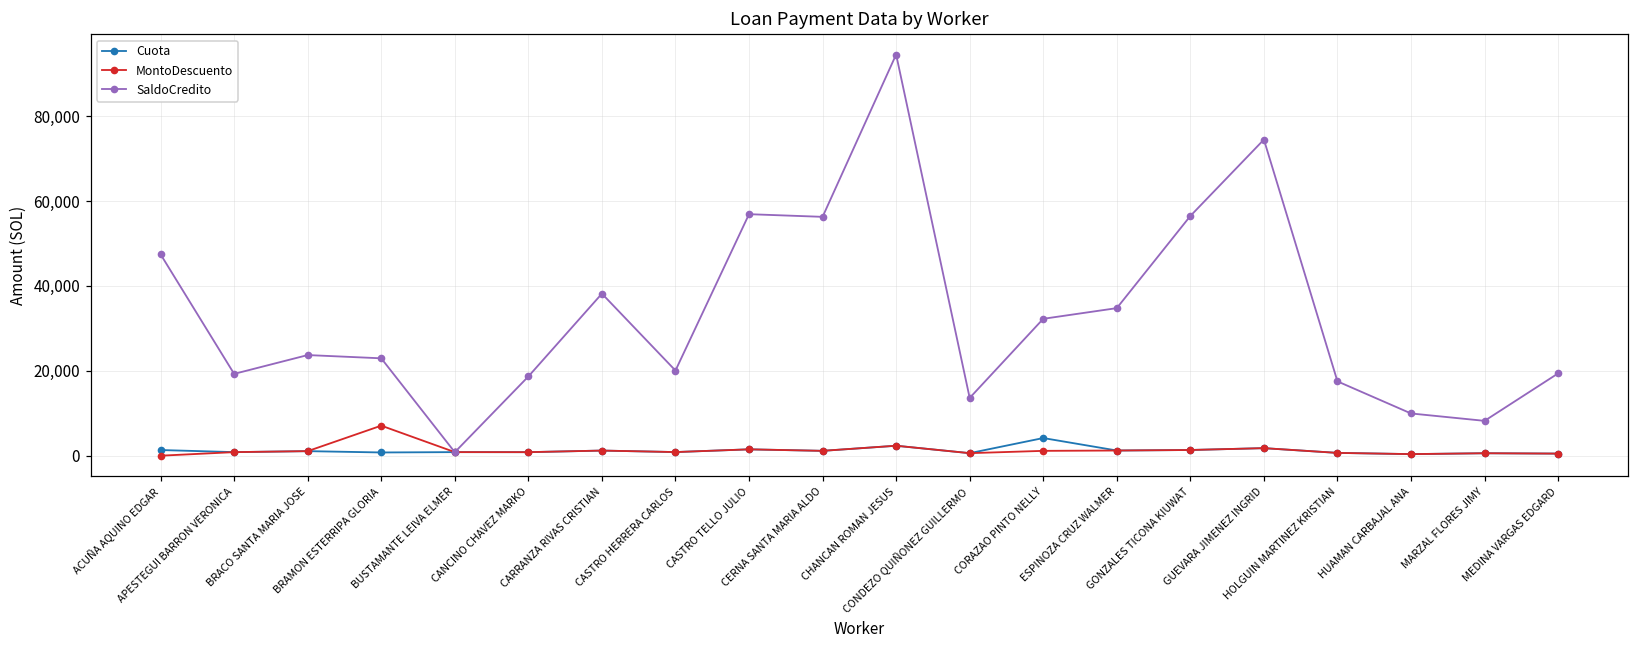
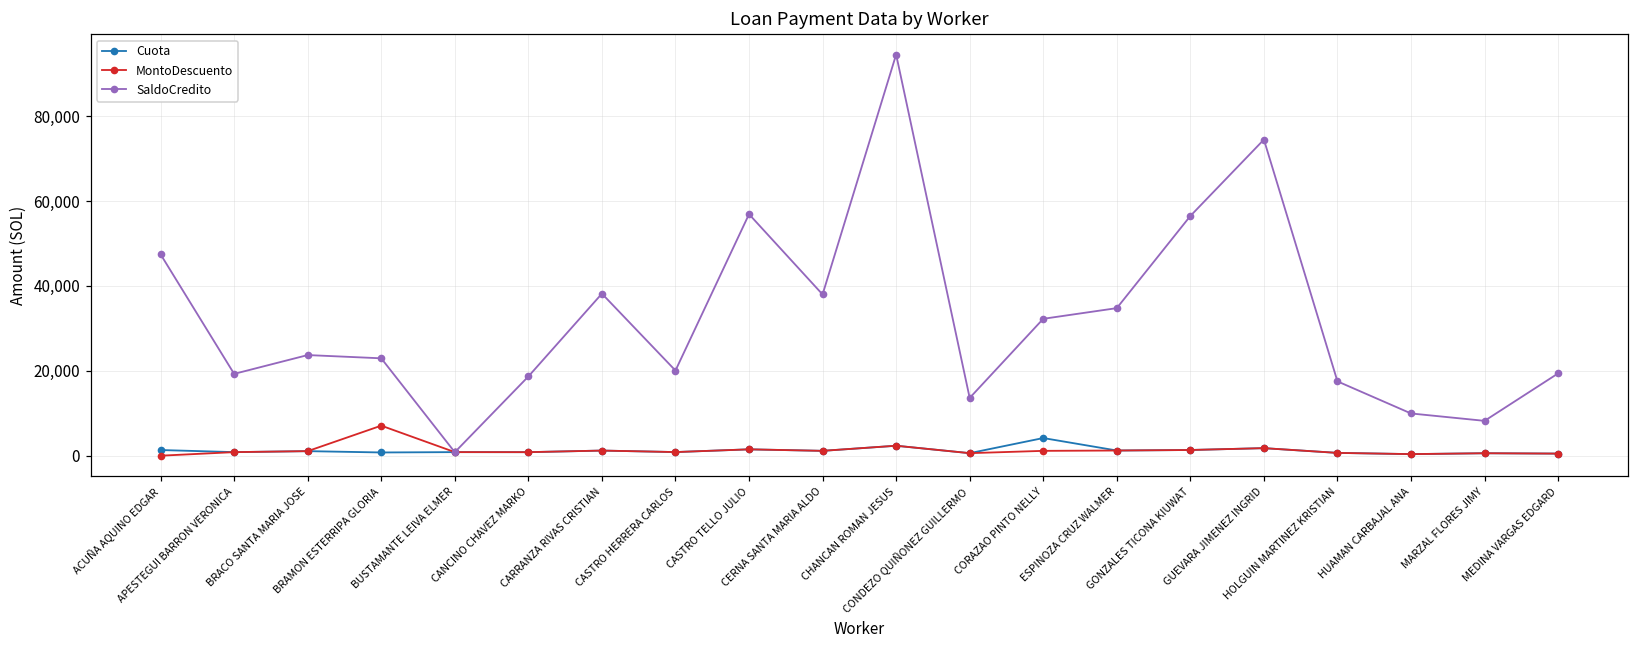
SaldoCredito, CERNA SANTA MARIA ALDO: 56,000 -> 38,000
